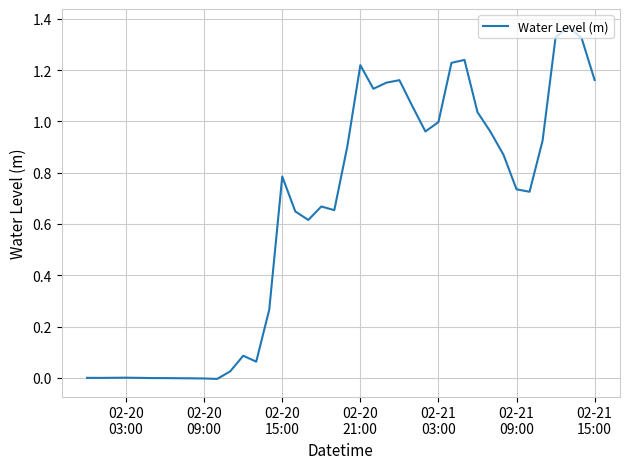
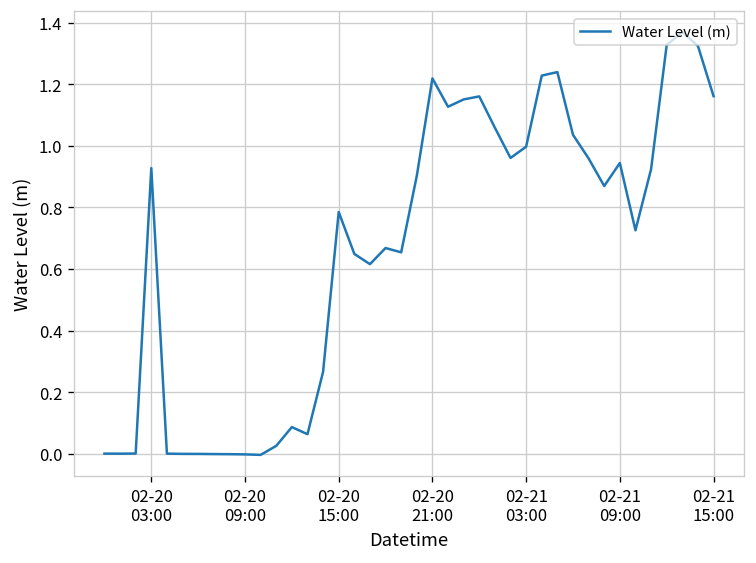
02-20 03:00: 0.00 -> 0.93
02-21 09:00: 0.74 -> 0.94
